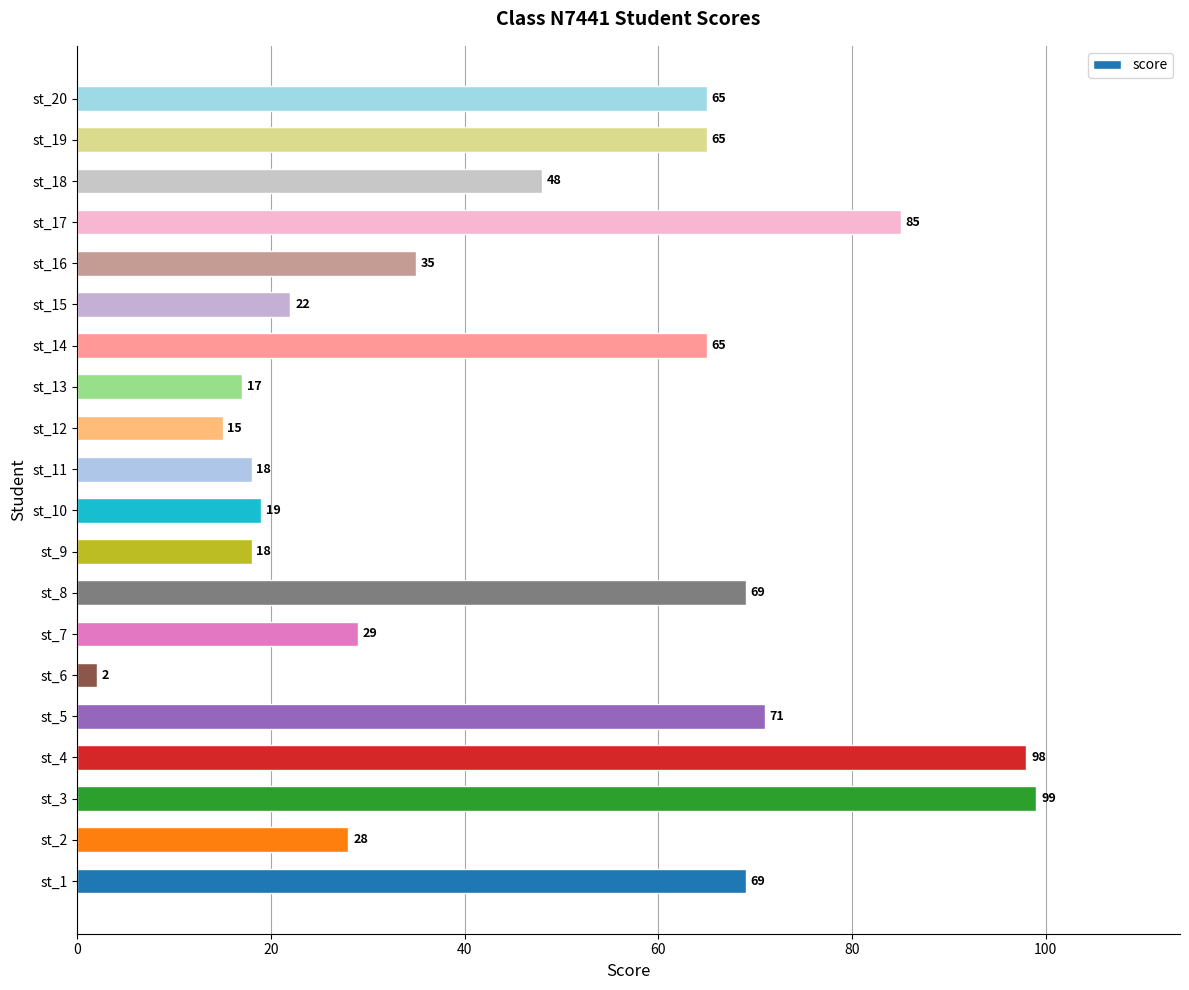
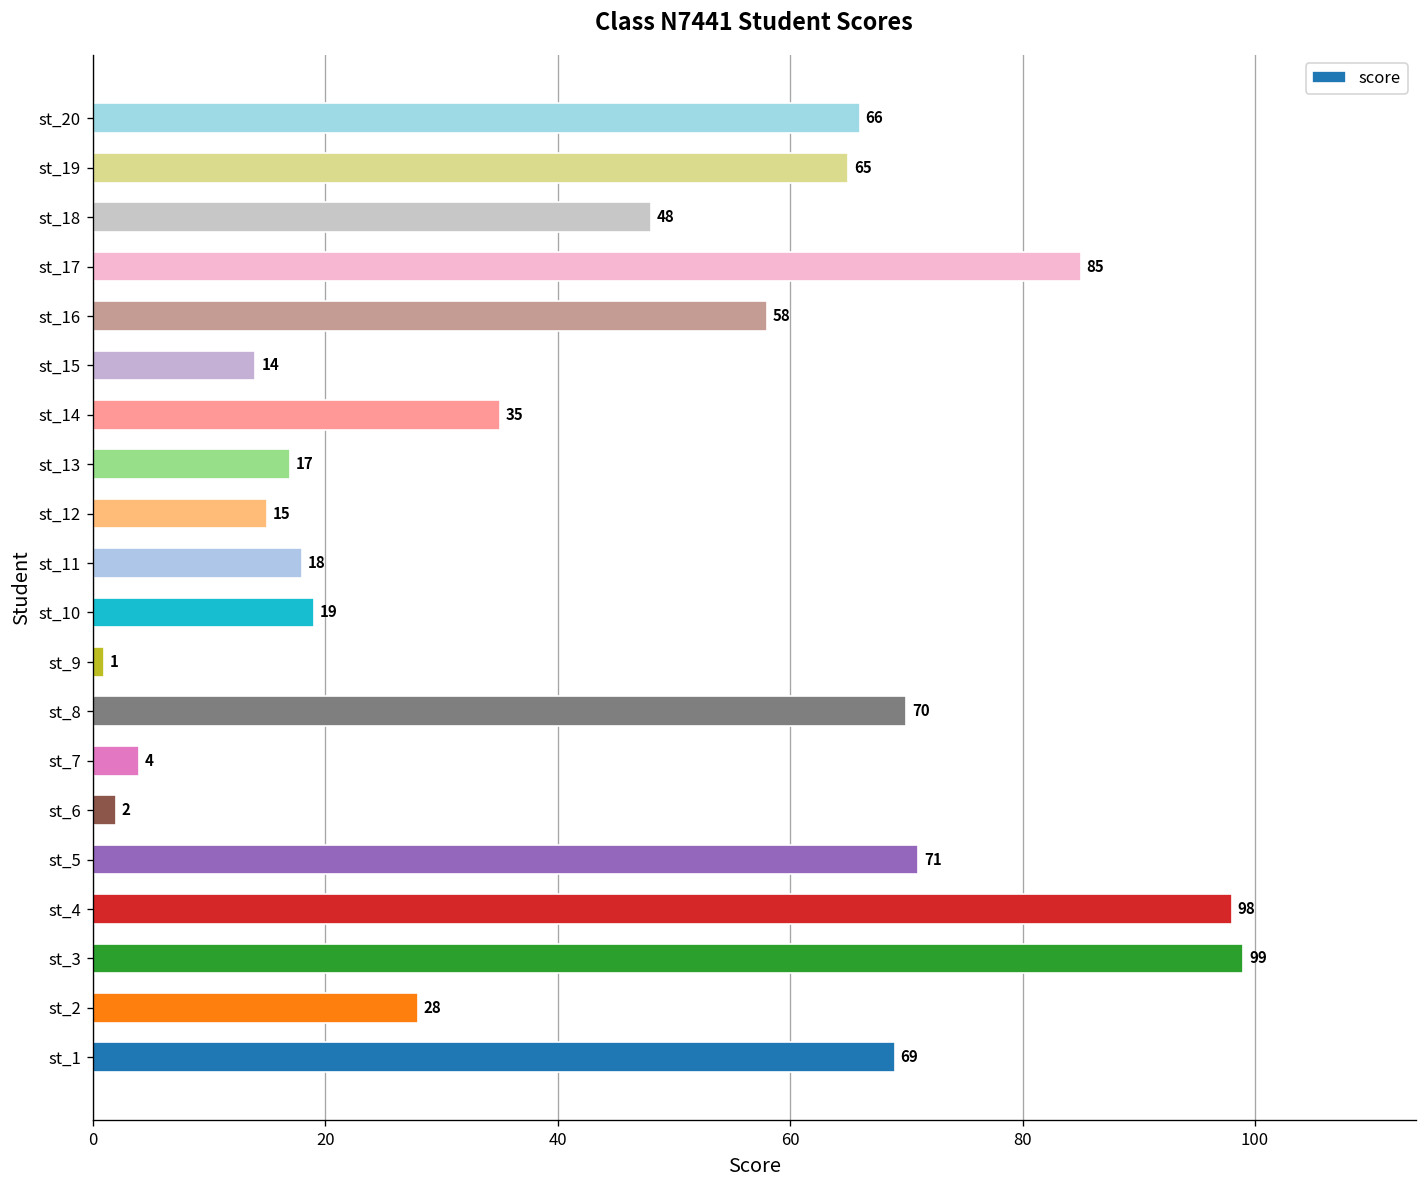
st_20: 65 -> 66
st_16: 35 -> 58
st_15: 22 -> 14
st_14: 65 -> 35
st_9: 18 -> 1
st_8: 69 -> 70
st_7: 29 -> 4
